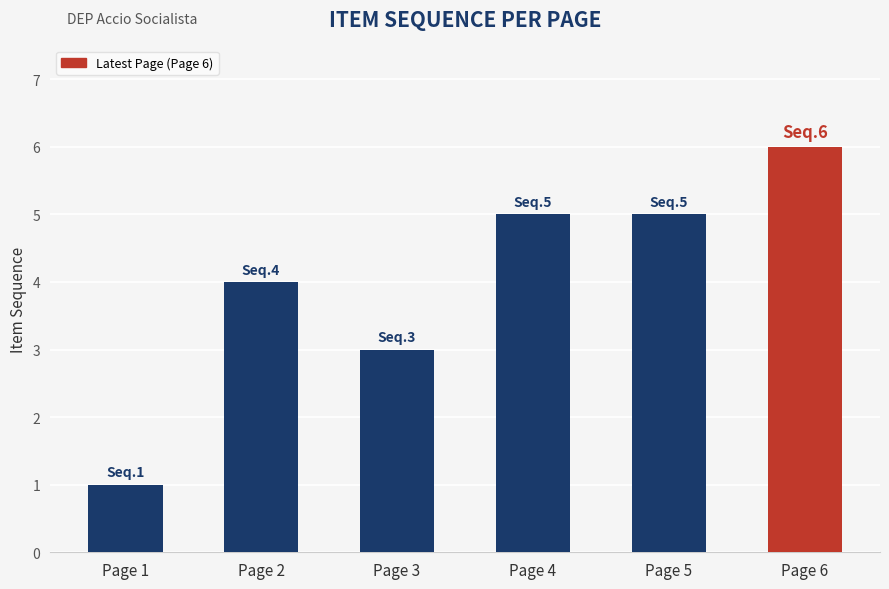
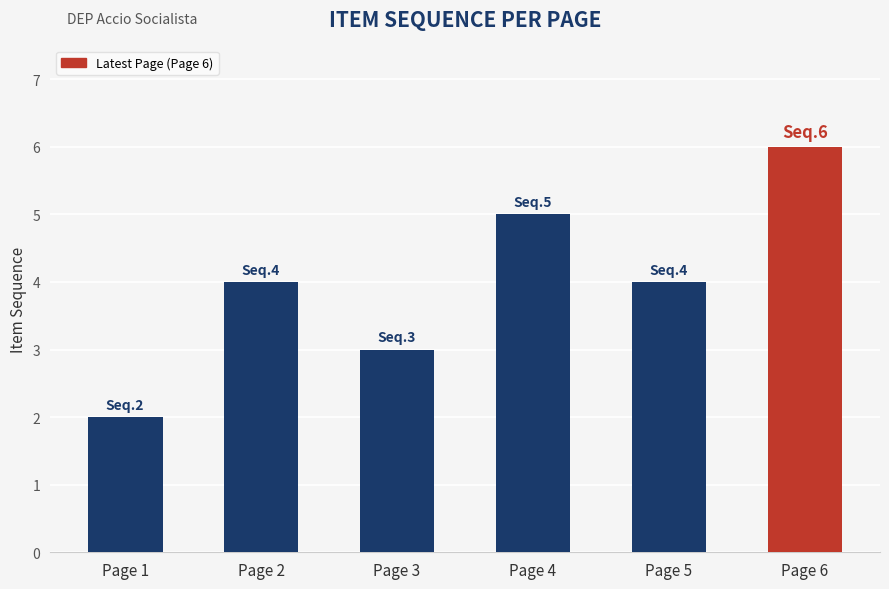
Page 1: 1 -> 2
Page 5: 5 -> 4
